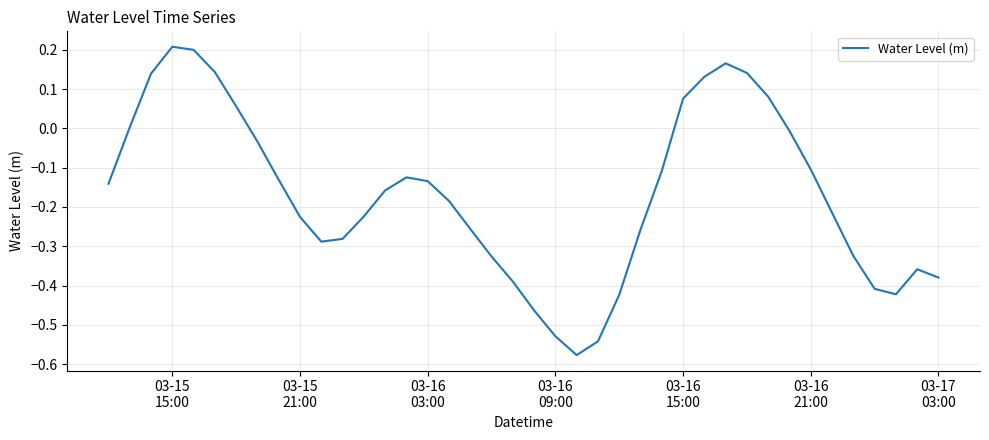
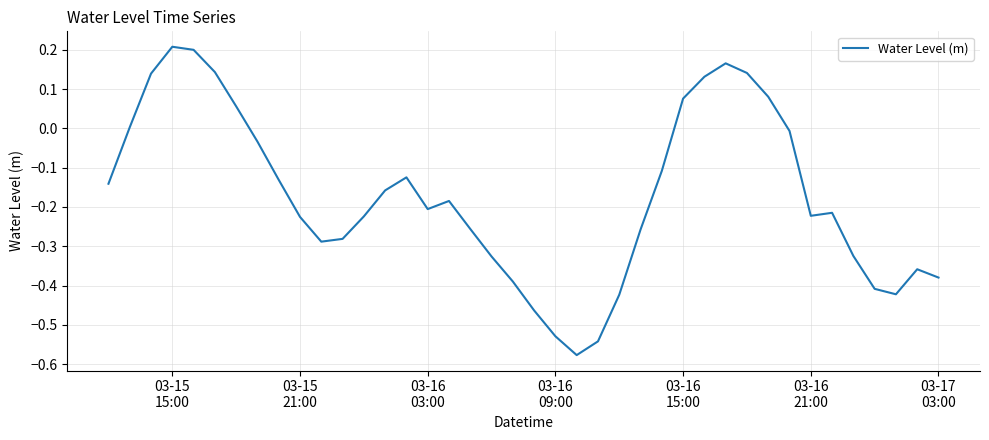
03-16 03:00: -0.13 -> -0.21
03-16 21:00: -0.10 -> -0.22
